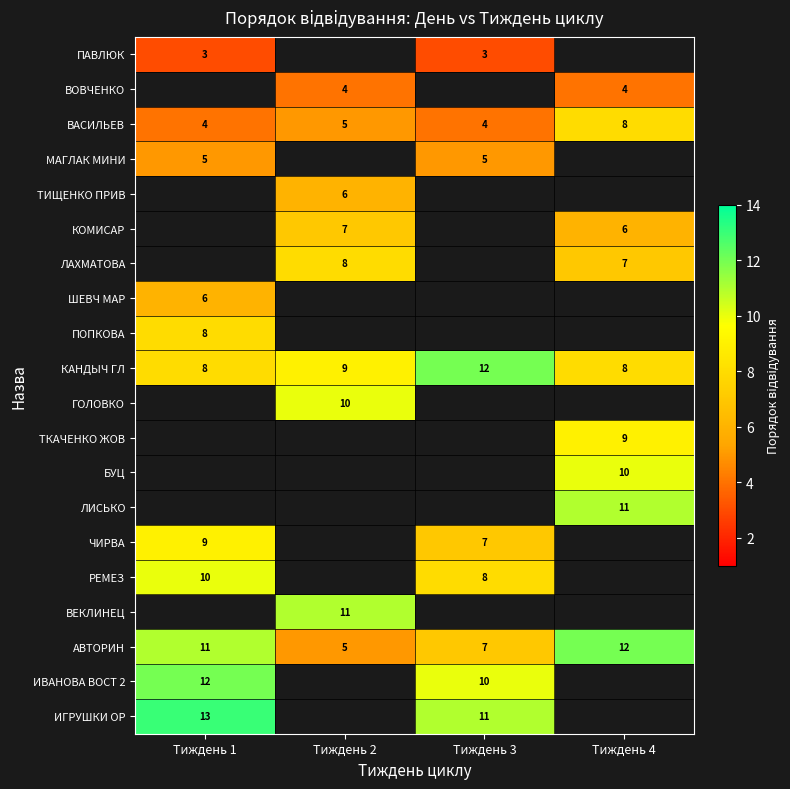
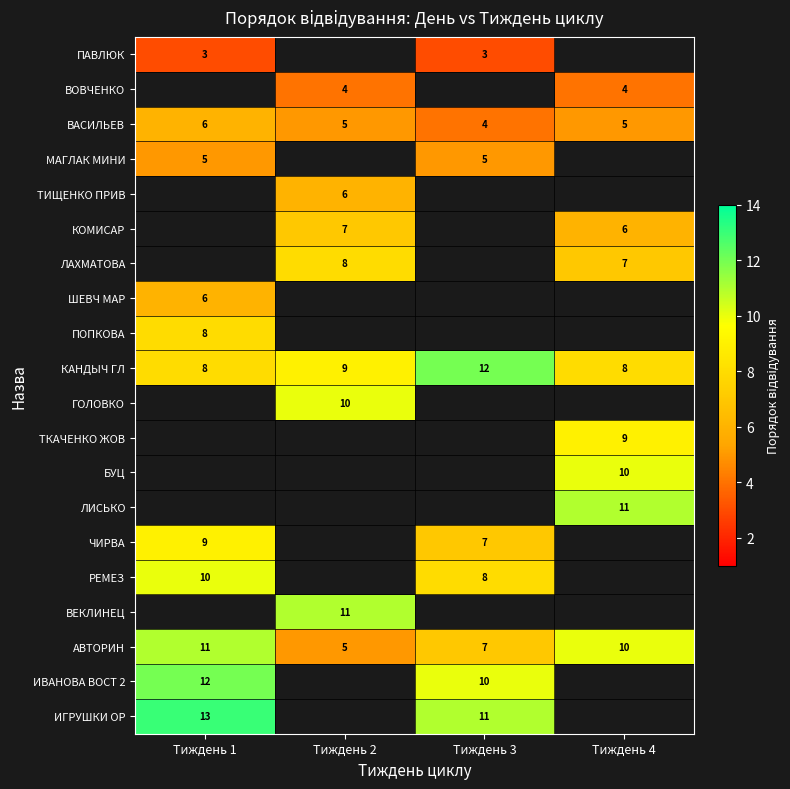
ВАСИЛЬЕВ, Тиждень 1: 4 -> 6
ВАСИЛЬЕВ, Тиждень 4: 8 -> 5
АВТОРИН, Тиждень 4: 12 -> 10
